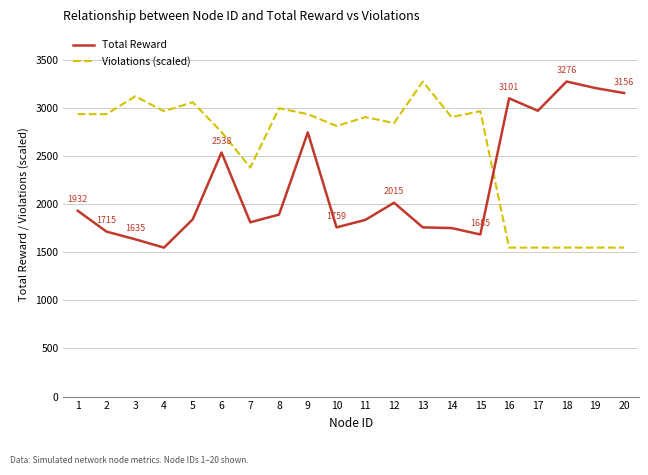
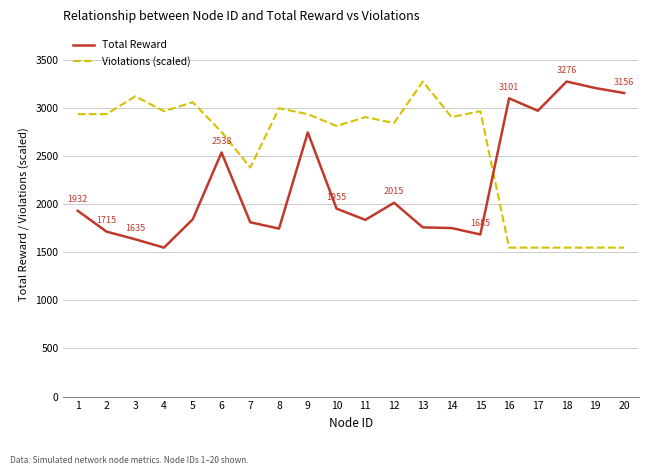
Total Reward, 8: 1900 -> 1700
Total Reward, 10: 1759 -> 1955
